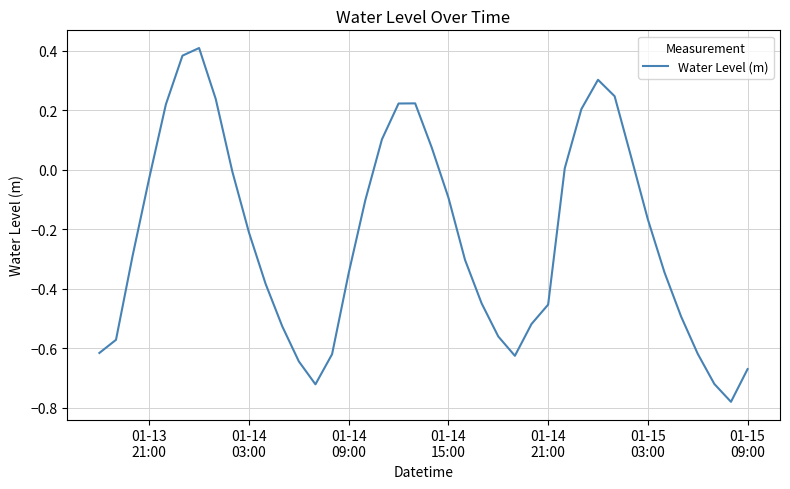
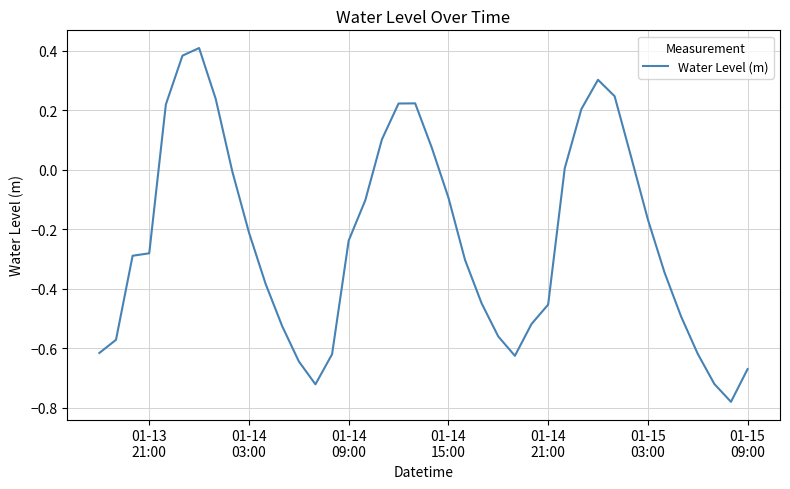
01-13 21:00: -0.03 -> -0.28
01-14 09:00: -0.35 -> -0.24
